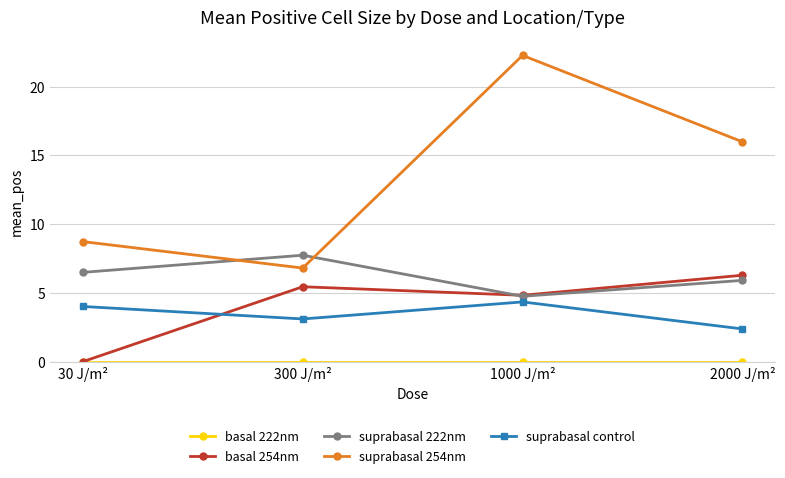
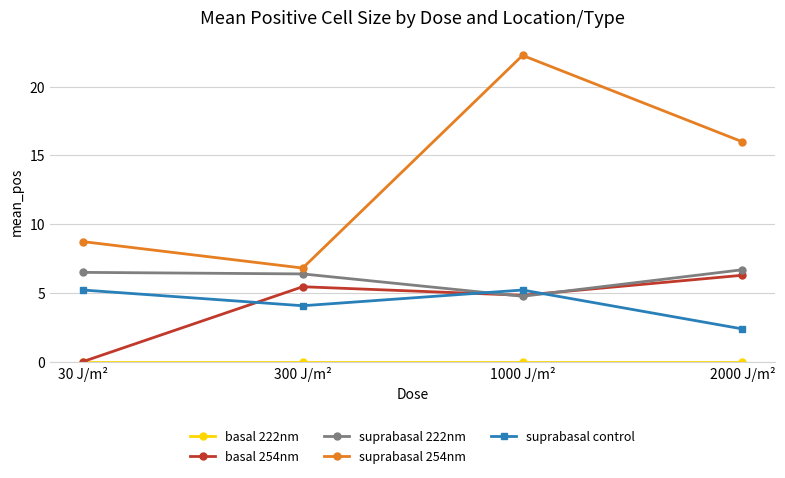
suprabasal control, 30 J/m²: 4.0 -> 5.2
suprabasal 222nm, 300 J/m²: 7.7 -> 6.4
suprabasal control, 300 J/m²: 3.1 -> 4.1
suprabasal control, 1000 J/m²: 4.3 -> 5.2
suprabasal 222nm, 2000 J/m²: 5.9 -> 6.7
